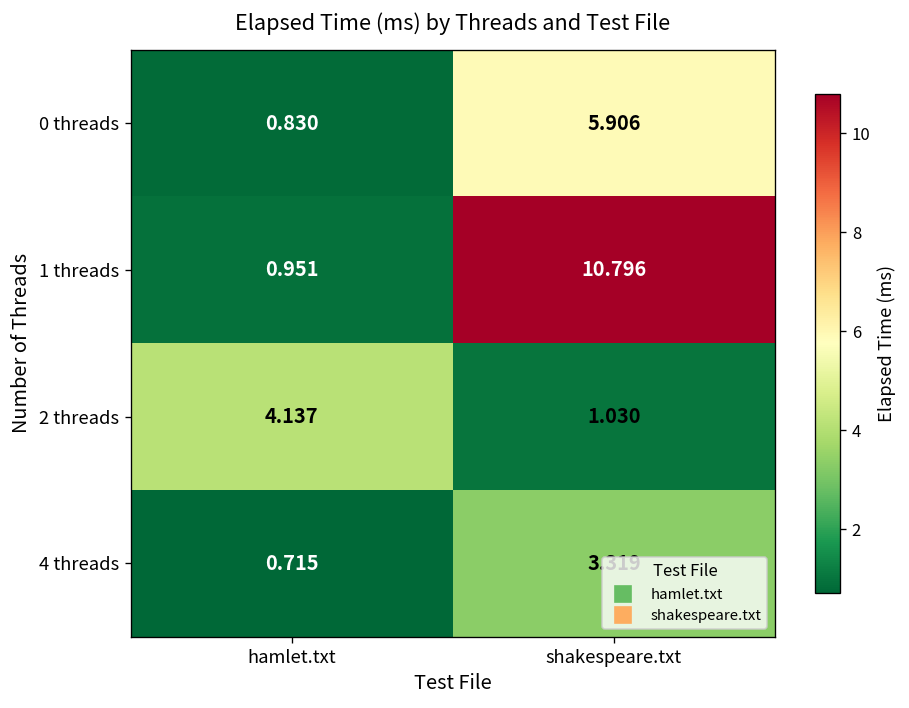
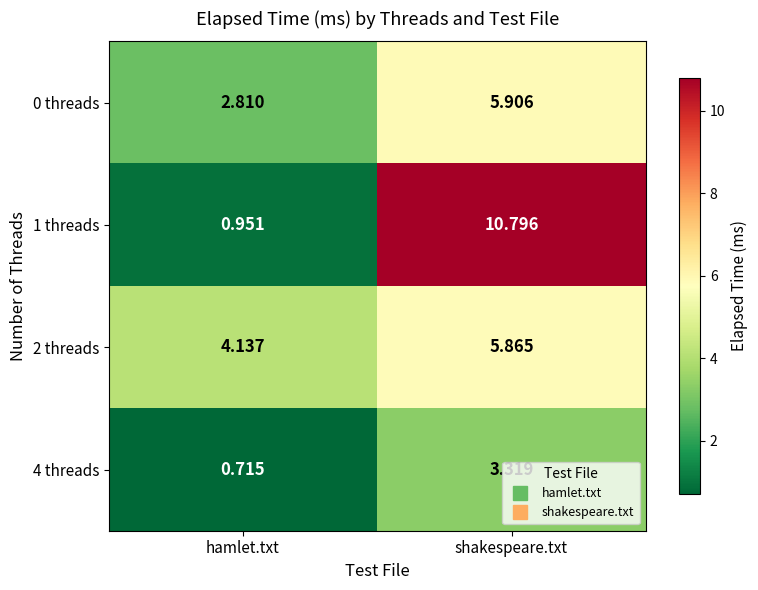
0 threads, hamlet.txt: 0.830 -> 2.810
2 threads, shakespeare.txt: 1.030 -> 5.865
